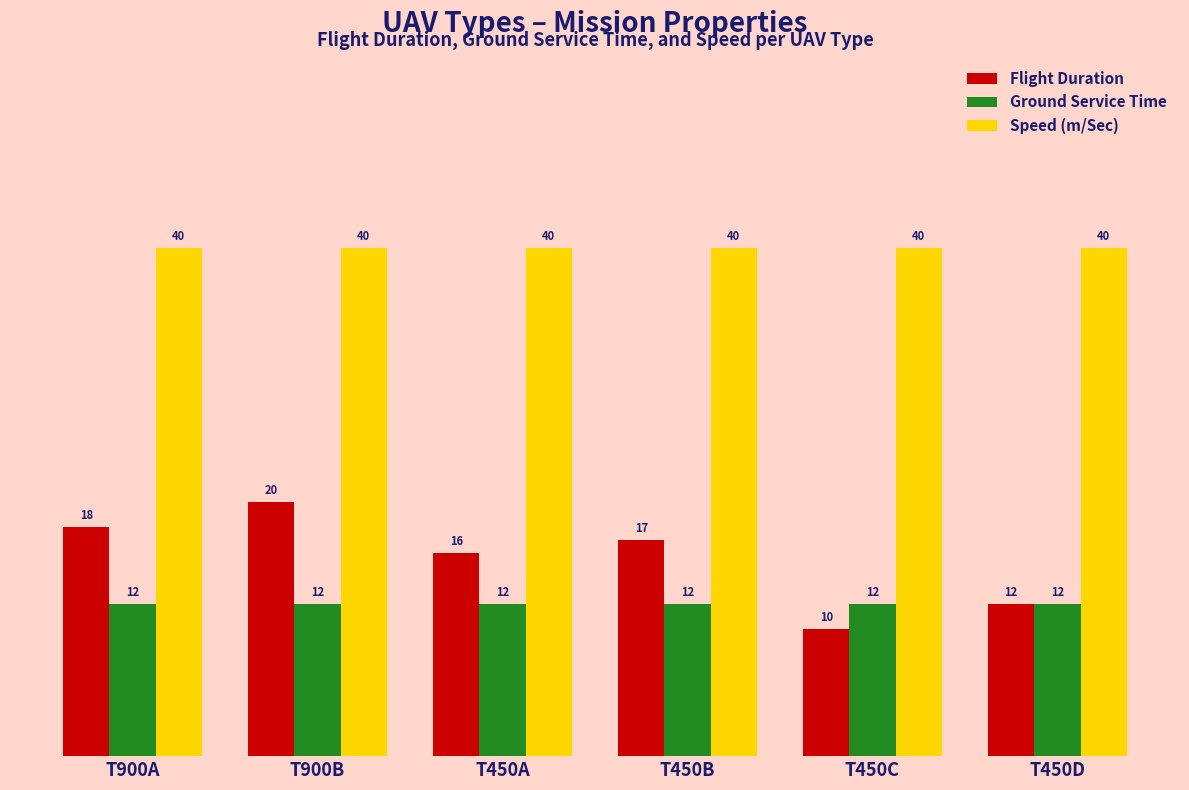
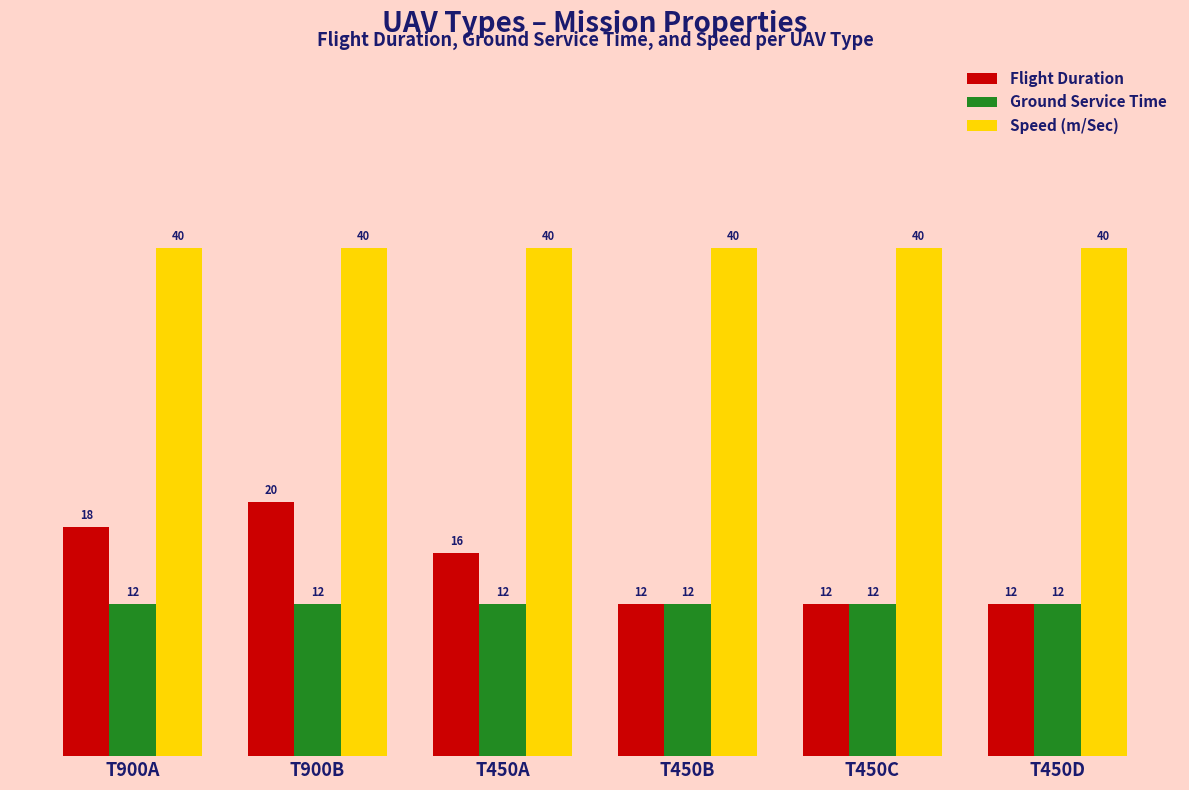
Flight Duration, T450B: 17 -> 12
Flight Duration, T450C: 10 -> 12
